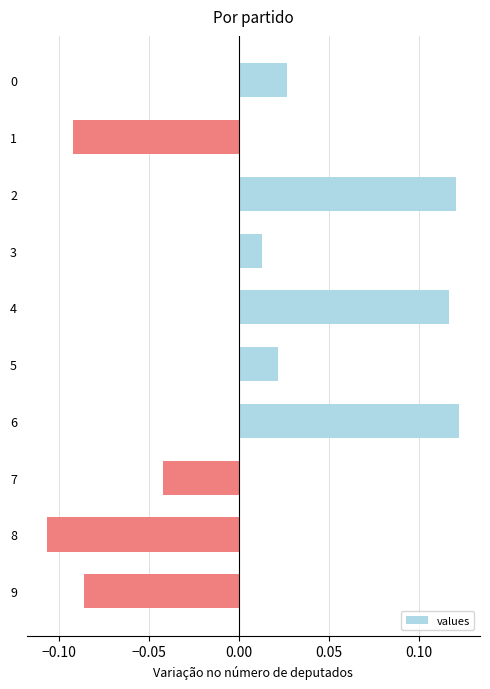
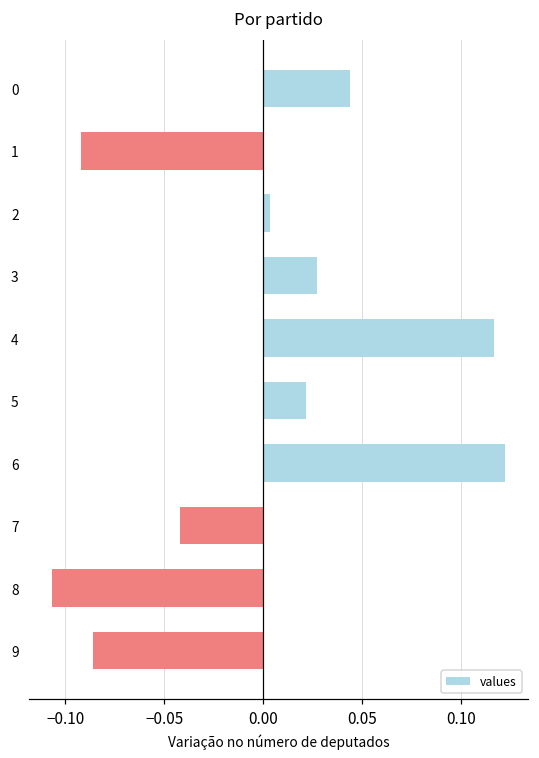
0: 0.026 -> 0.044
2: 0.121 -> 0.004
3: 0.013 -> 0.028
